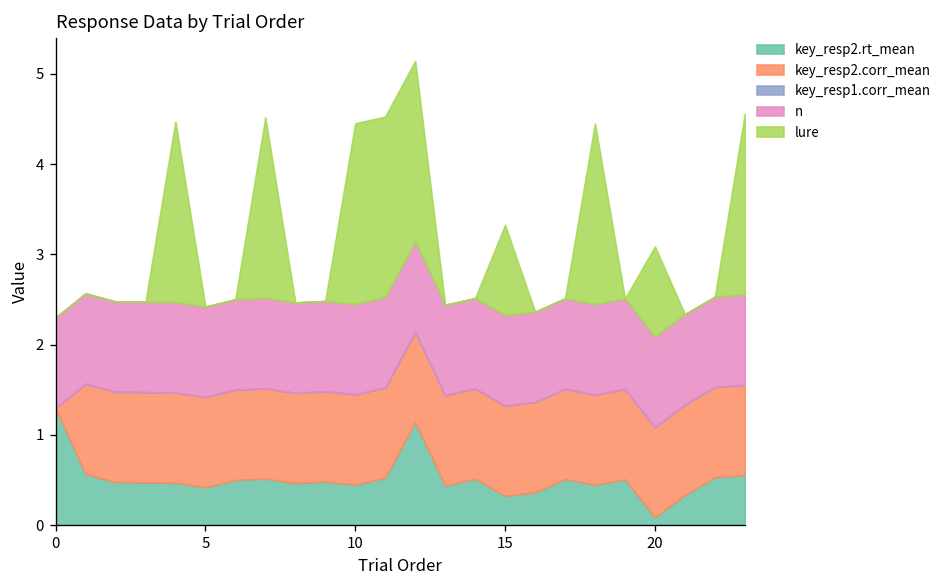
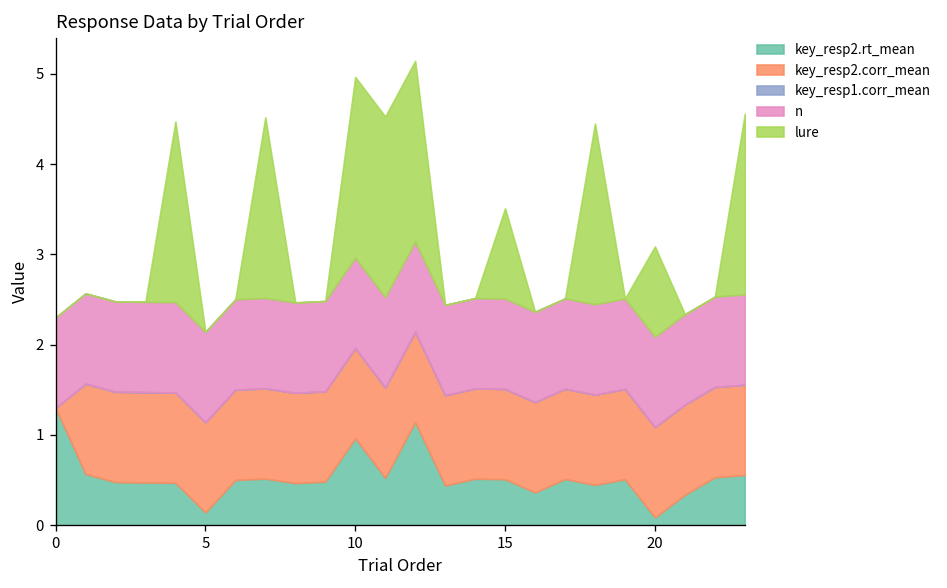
key_resp2.rt_mean, 5: 0.4 -> 0.1
key_resp2.rt_mean, 10: 0.5 -> 1.0
key_resp2.rt_mean, 15: 0.3 -> 0.5
